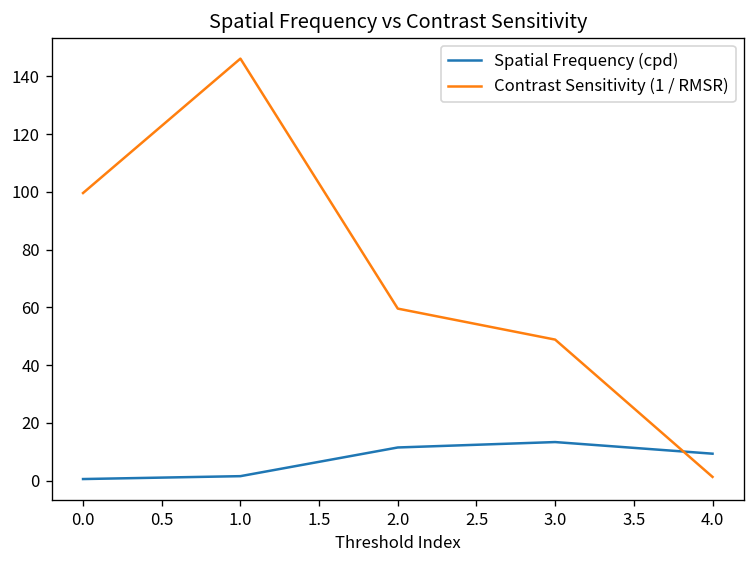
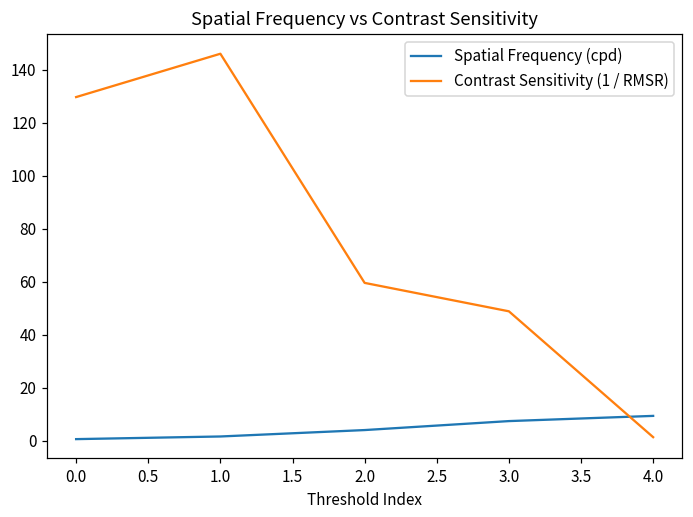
Contrast Sensitivity (1 / RMSR), 0.0: 100 -> 130
Spatial Frequency (cpd), 2.0: 11 -> 4
Spatial Frequency (cpd), 3.0: 13 -> 7
